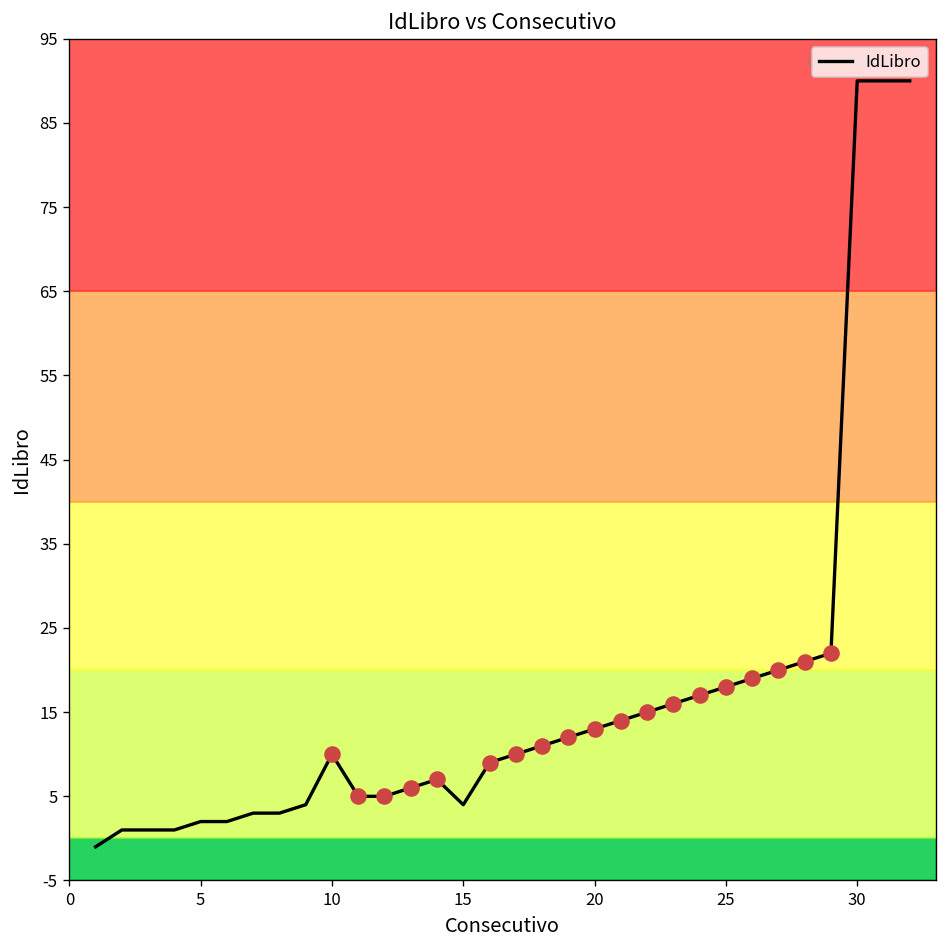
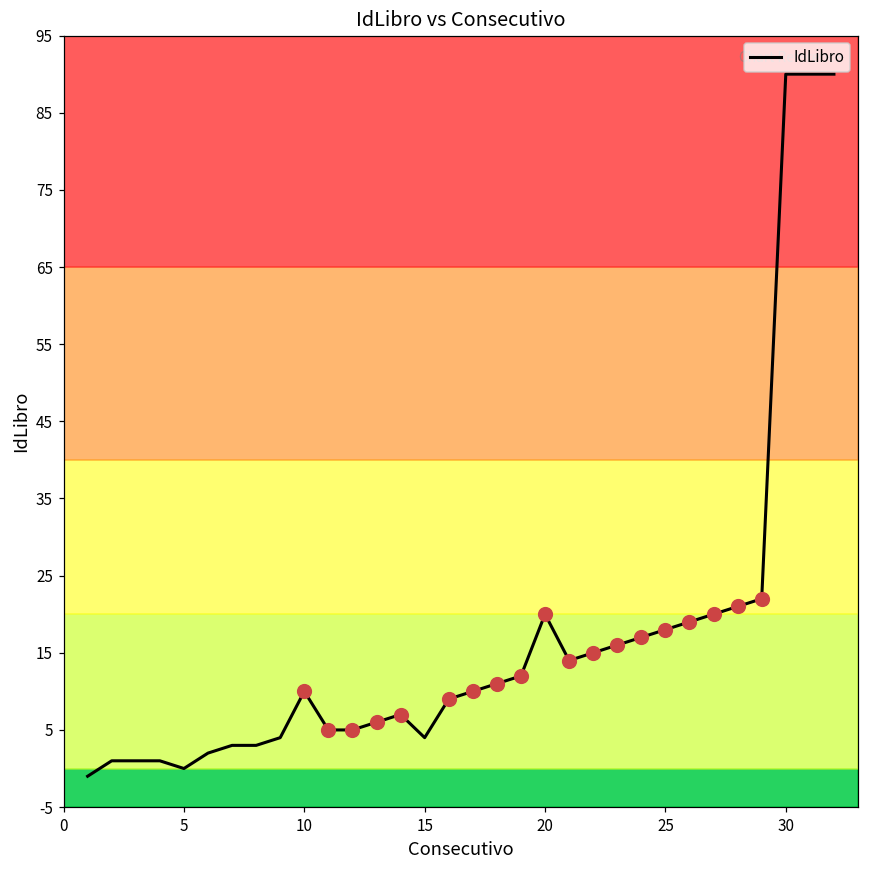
IdLibro, 5: 2 -> 0
IdLibro, 20: 13 -> 20
